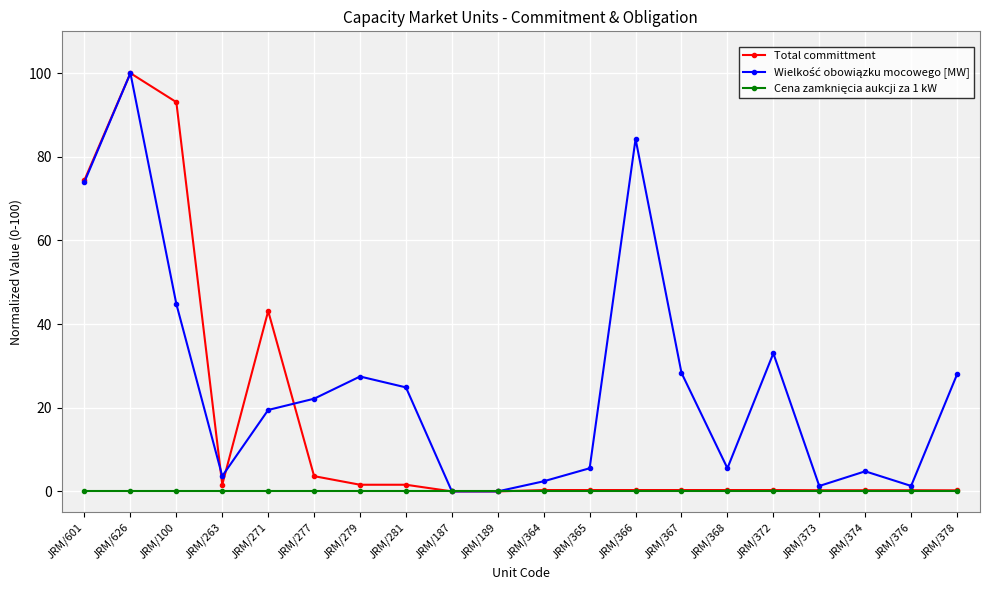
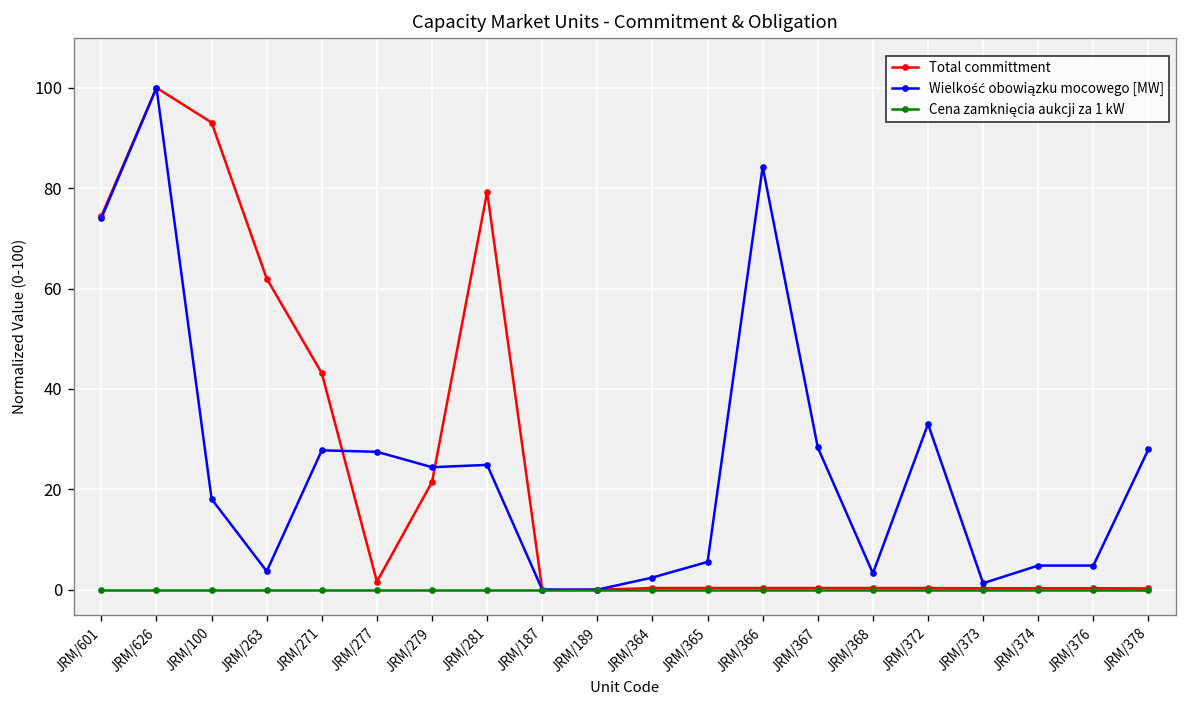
Wielkość obowiązku mocowego [MW], JRM/100: 45 -> 18
Total committment, JRM/263: 2 -> 62
Wielkość obowiązku mocowego [MW], JRM/271: 19 -> 28
Total committment, JRM/277: 4 -> 2
Wielkość obowiązku mocowego [MW], JRM/277: 22 -> 27
Total committment, JRM/279: 2 -> 21
Wielkość obowiązku mocowego [MW], JRM/279: 27 -> 24
Total committment, JRM/281: 2 -> 79
Wielkość obowiązku mocowego [MW], JRM/368: 6 -> 3
Wielkość obowiązku mocowego [MW], JRM/376: 1 -> 5
